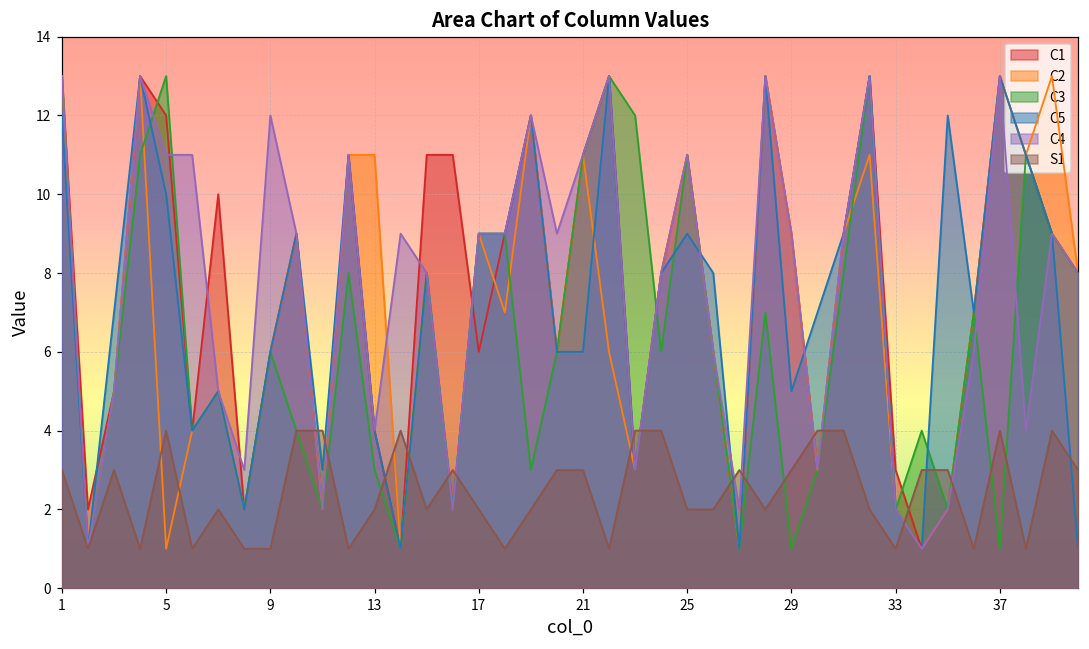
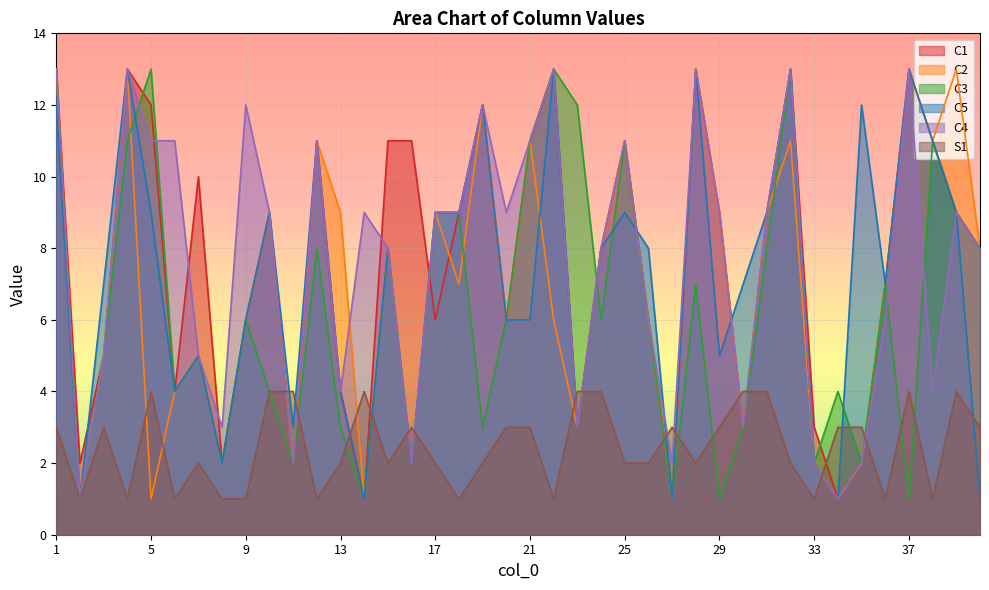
C5, 5: 10 -> 9
C2, 13: 11 -> 9
